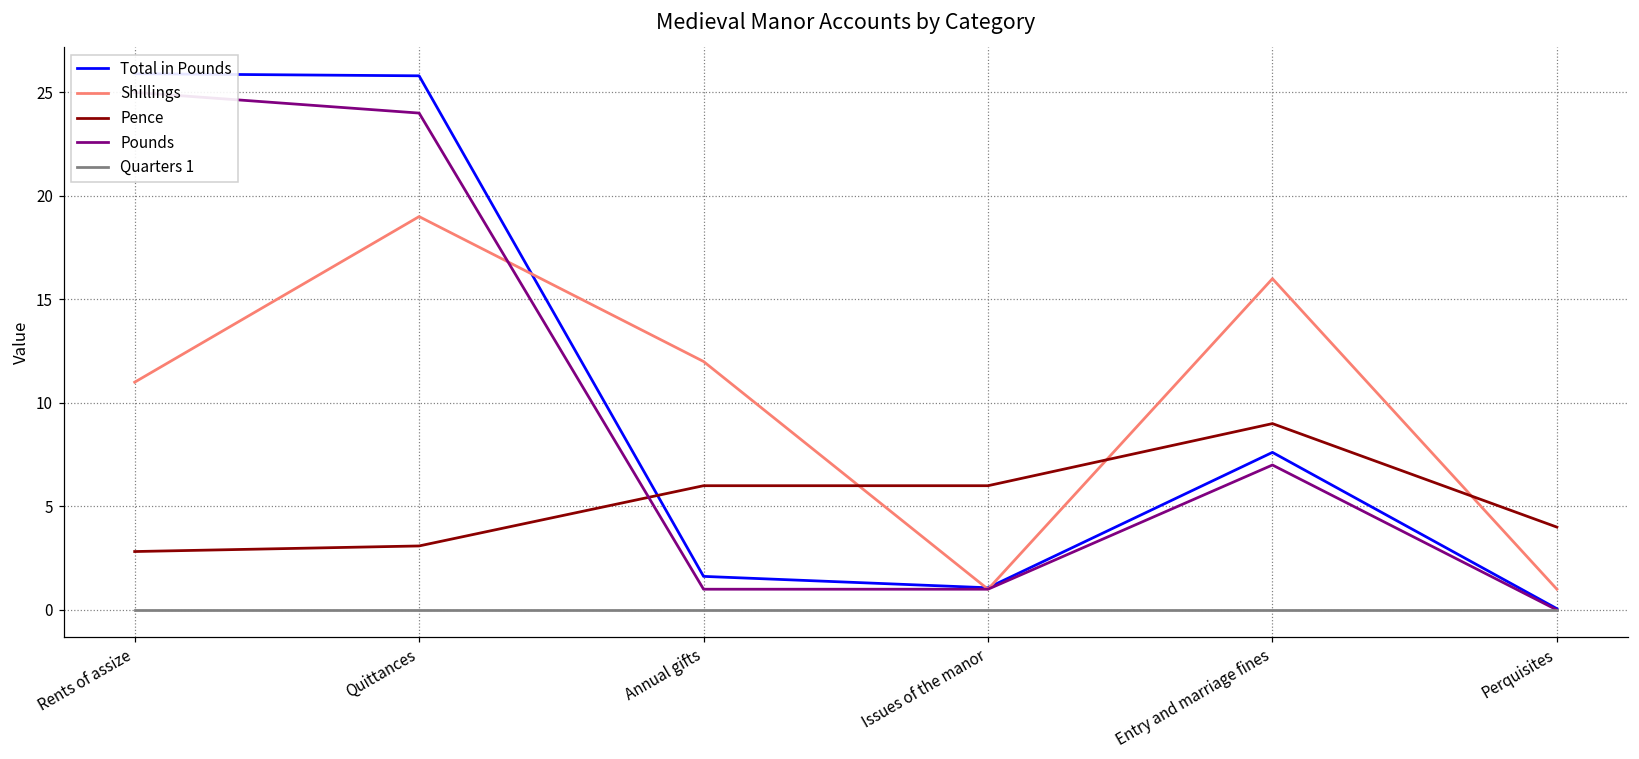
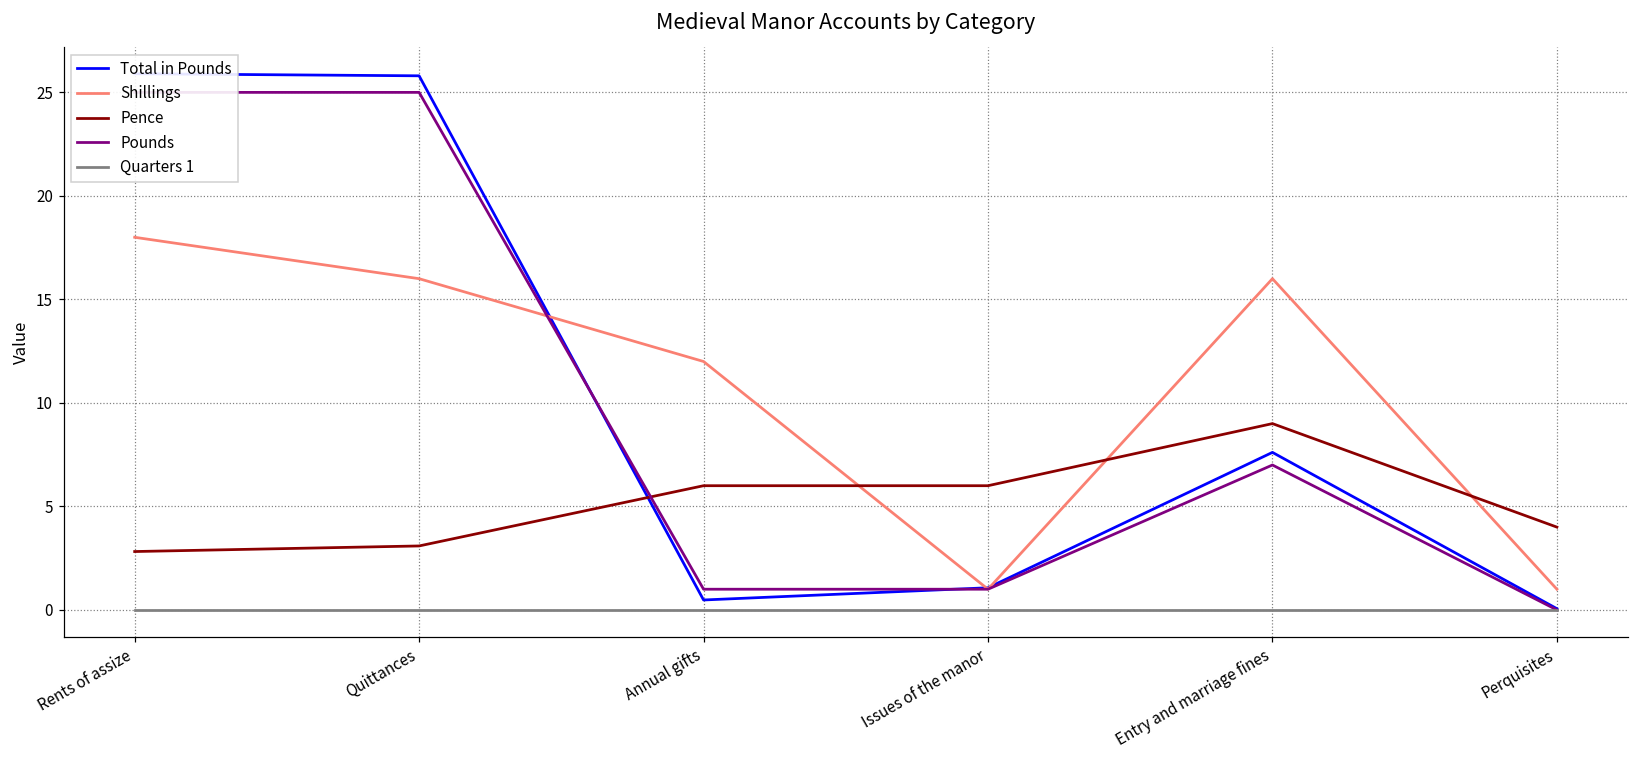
Shillings, Rents of assize: 11 -> 18
Shillings, Quittances: 19 -> 16
Pounds, Quittances: 24 -> 25
Total in Pounds, Annual gifts: 1.6 -> 0.5
